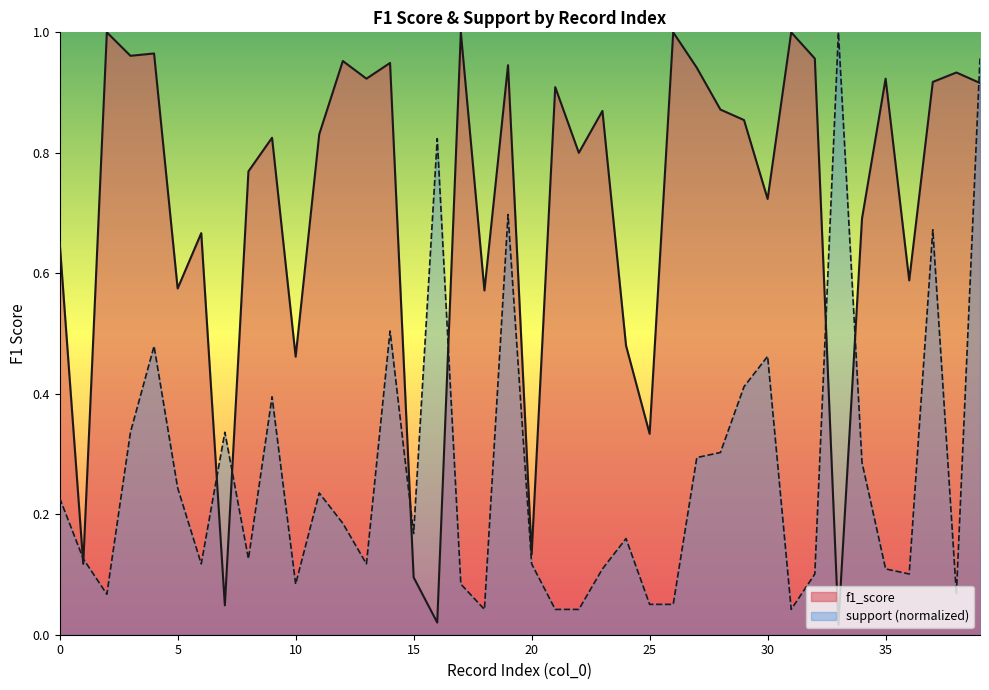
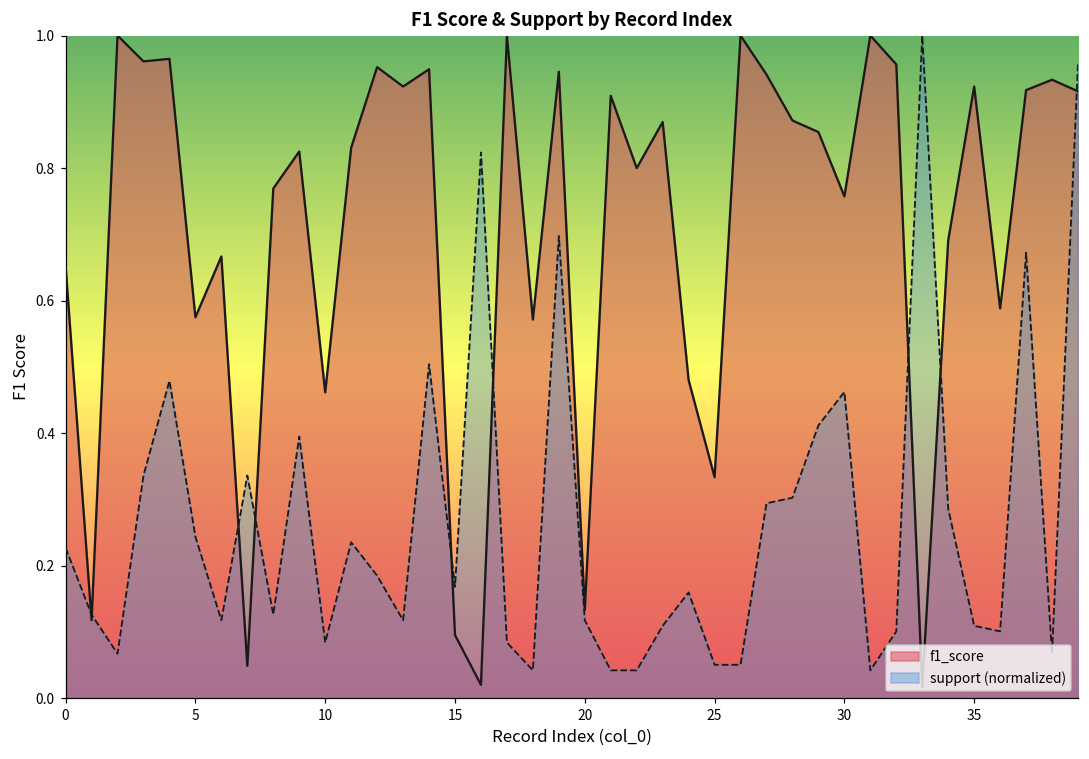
f1_score, 30: 0.72 -> 0.76
